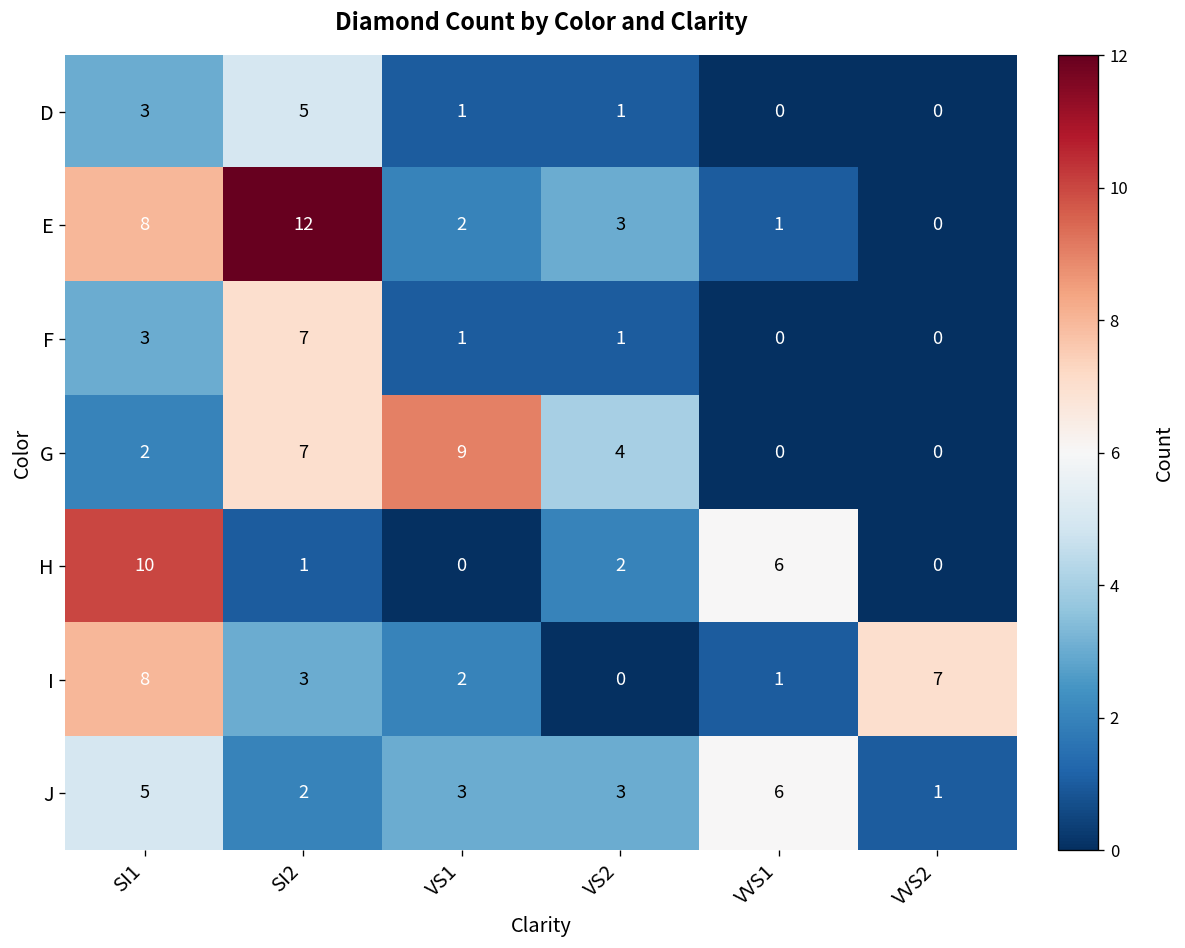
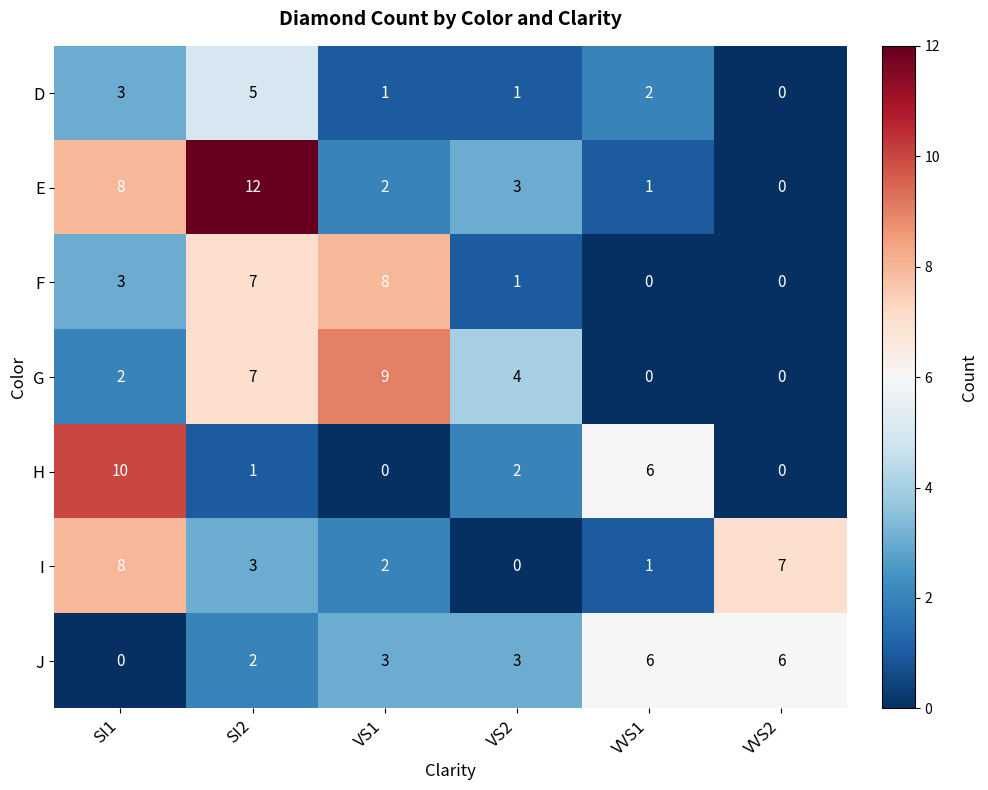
D, VVS1: 0 -> 2
F, VS1: 1 -> 8
J, SI1: 5 -> 0
J, VVS2: 1 -> 6
